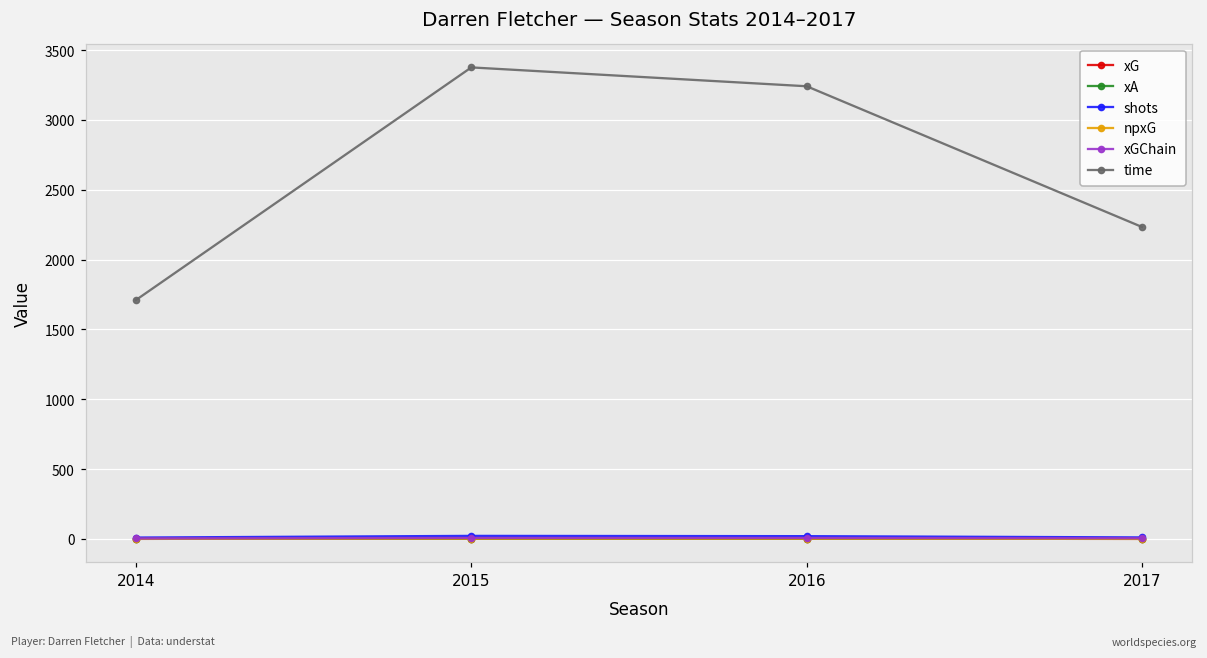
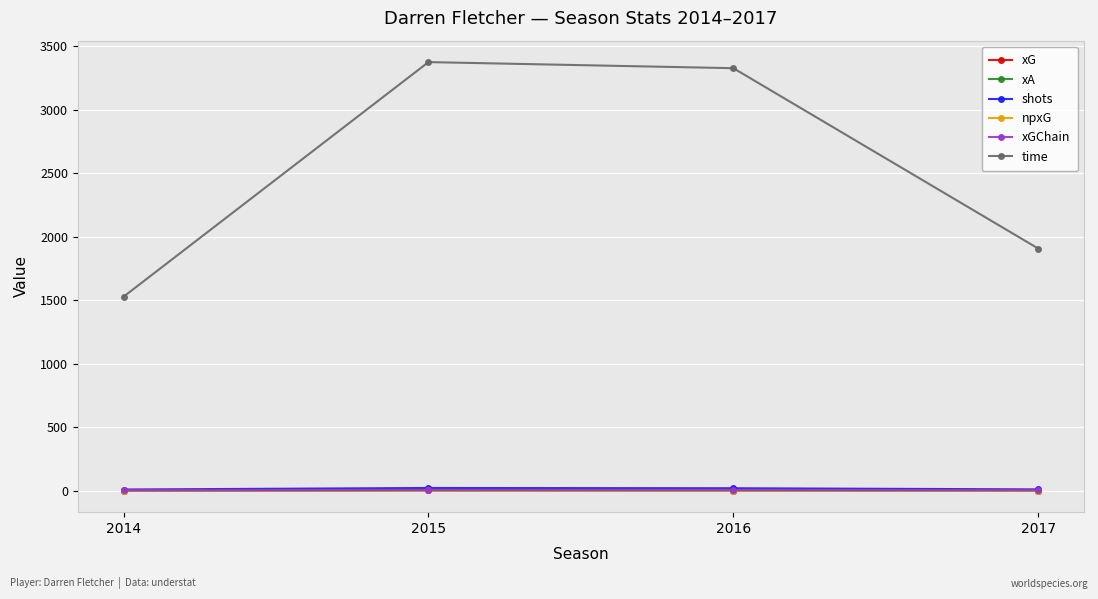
time, 2014: 1710 -> 1530
time, 2016: 3240 -> 3330
time, 2017: 2230 -> 1910
